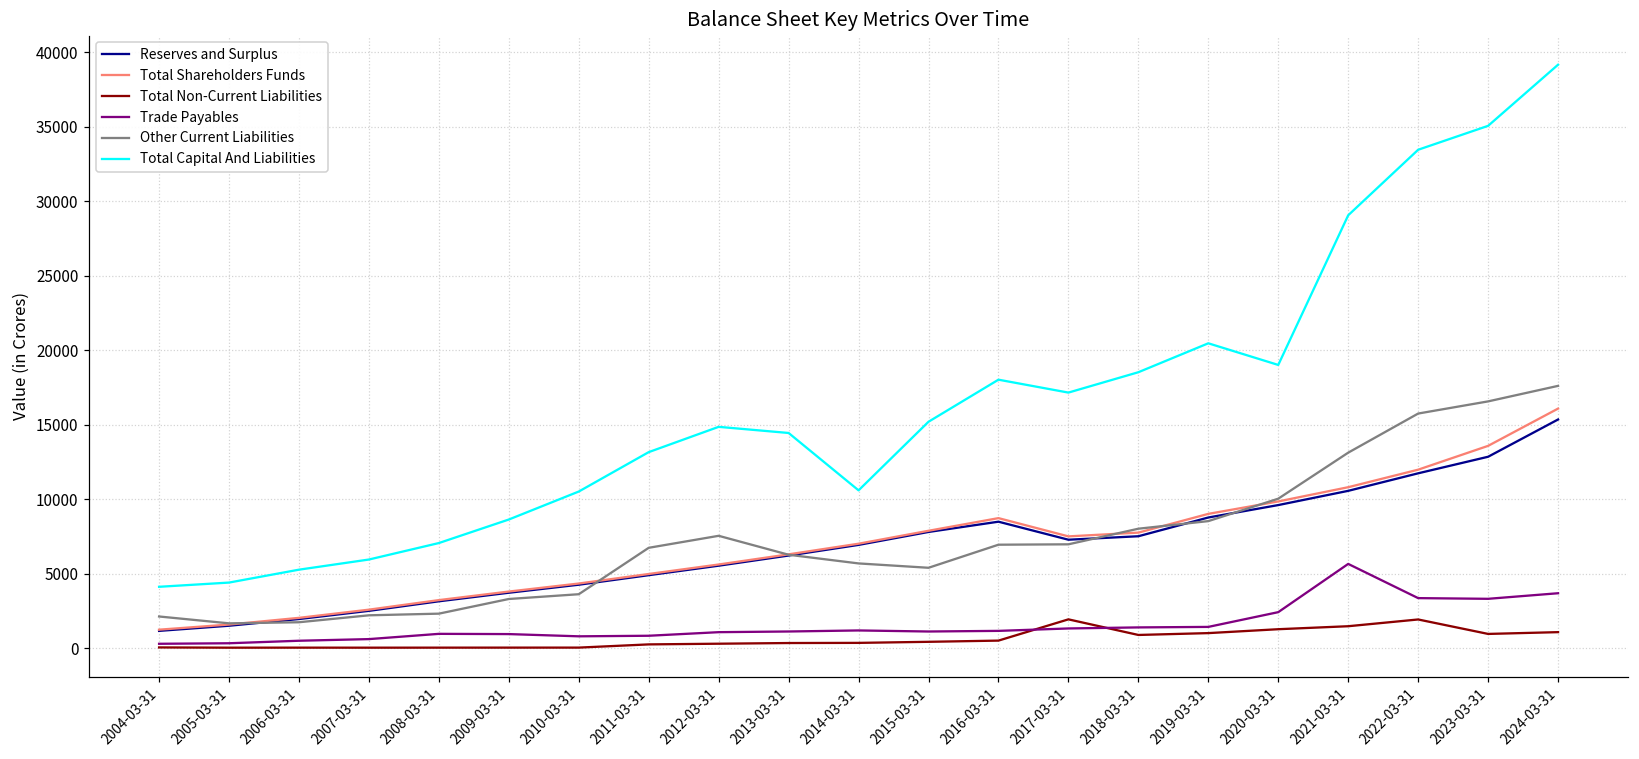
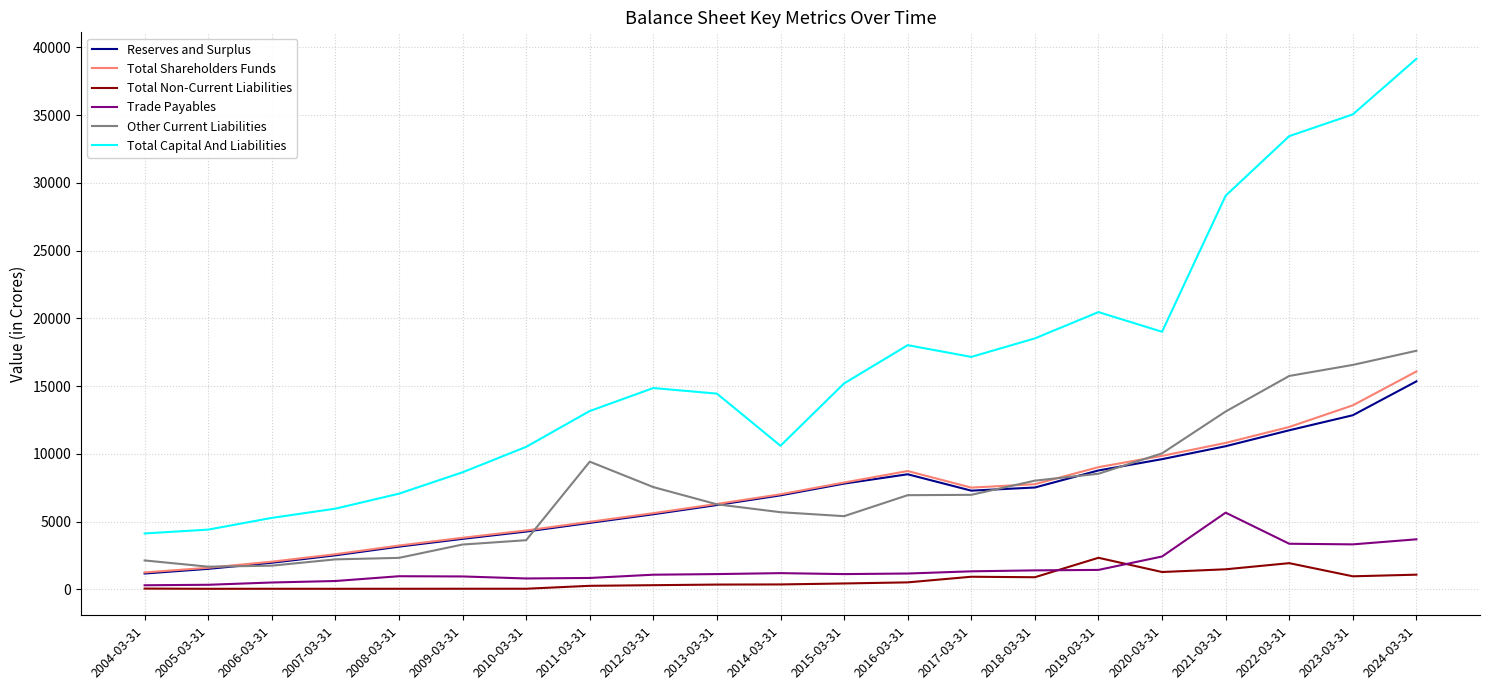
Other Current Liabilities, 2011-03-31: 6700 -> 9400
Total Non-Current Liabilities, 2017-03-31: 1900 -> 900
Total Non-Current Liabilities, 2019-03-31: 1000 -> 2300
